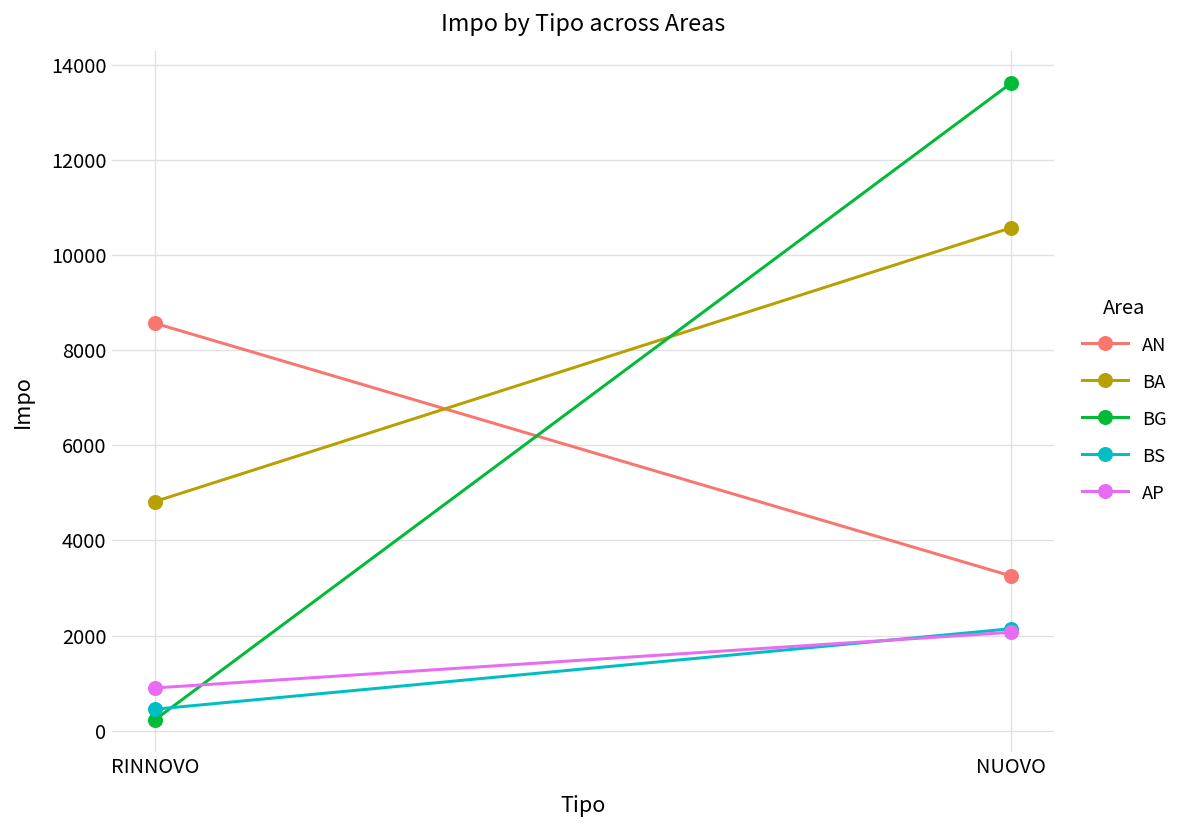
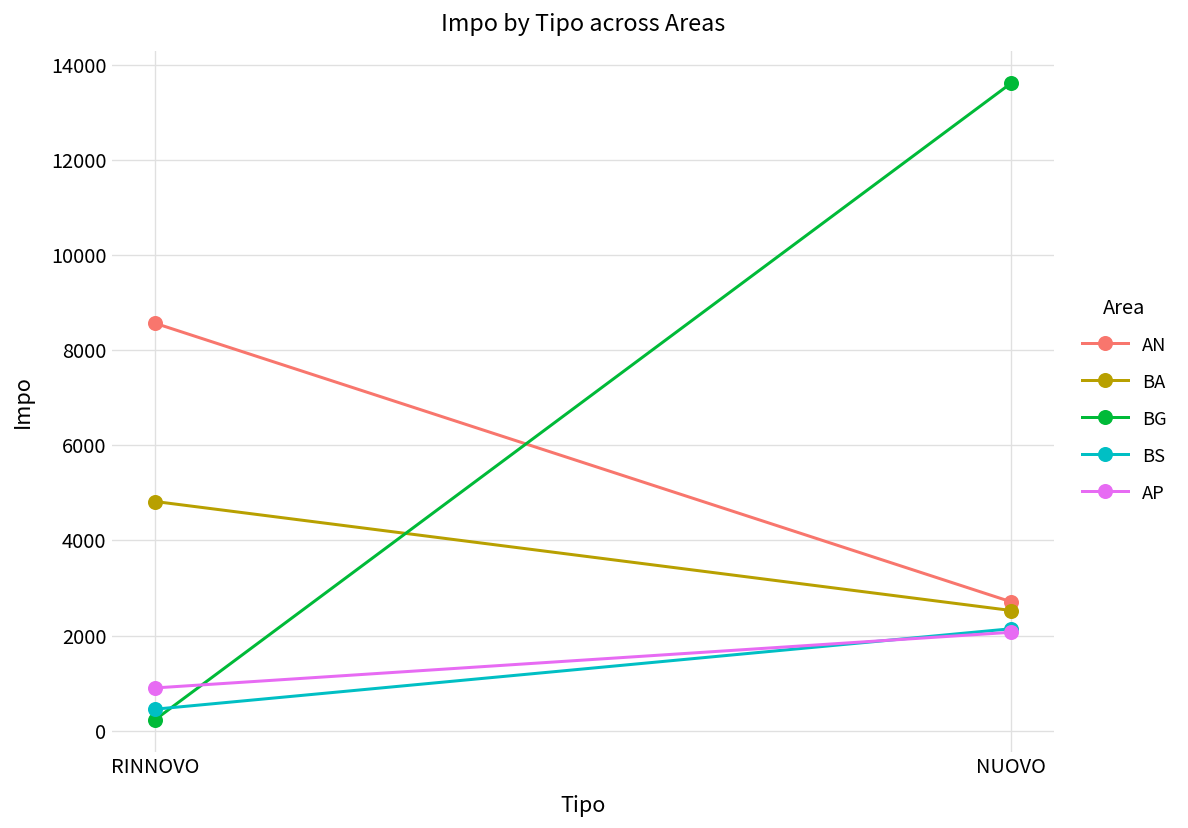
AN, NUOVO: 3300 -> 2700
BA, NUOVO: 10600 -> 2500
